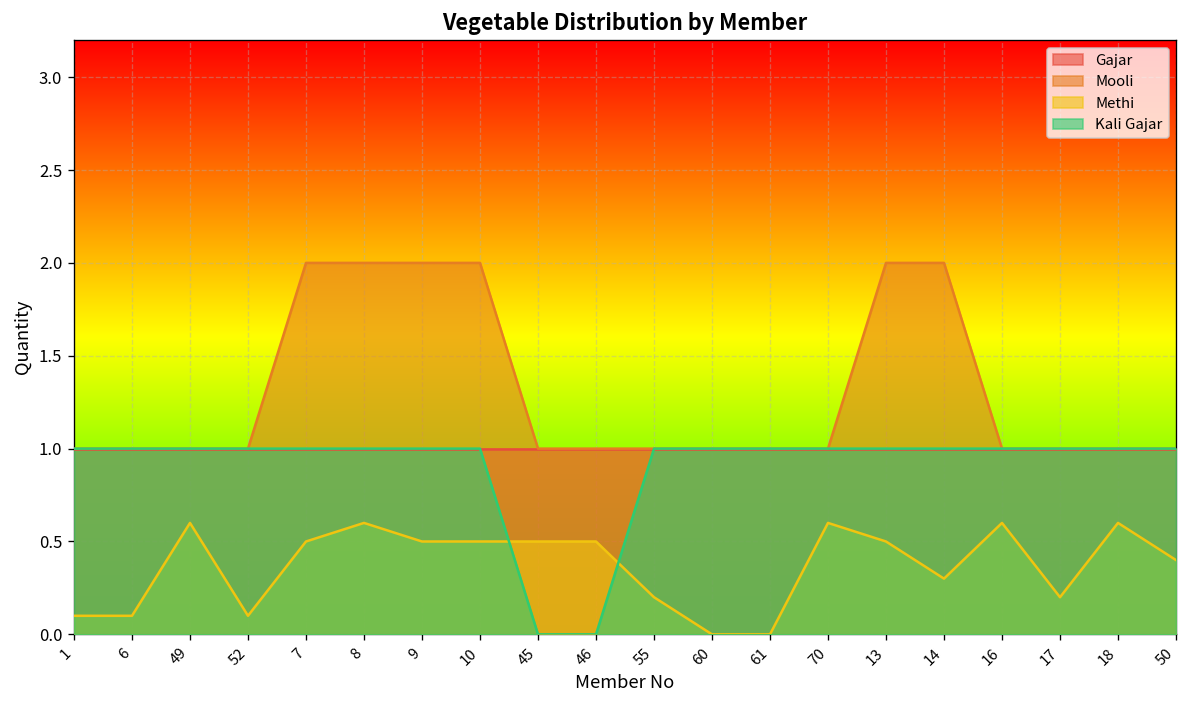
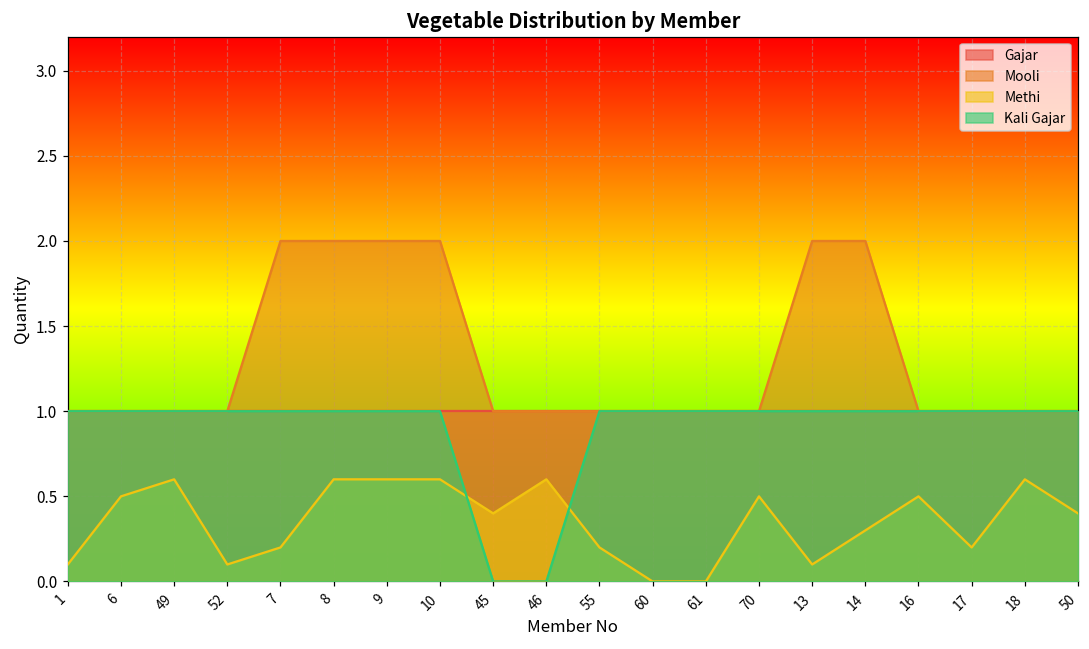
Methi, 6: 0.1 -> 0.5
Methi, 7: 0.5 -> 0.2
Methi, 9: 0.5 -> 0.6
Methi, 10: 0.5 -> 0.6
Methi, 45: 0.5 -> 0.4
Methi, 46: 0.5 -> 0.6
Methi, 70: 0.6 -> 0.5
Methi, 13: 0.5 -> 0.1
Methi, 16: 0.6 -> 0.5
